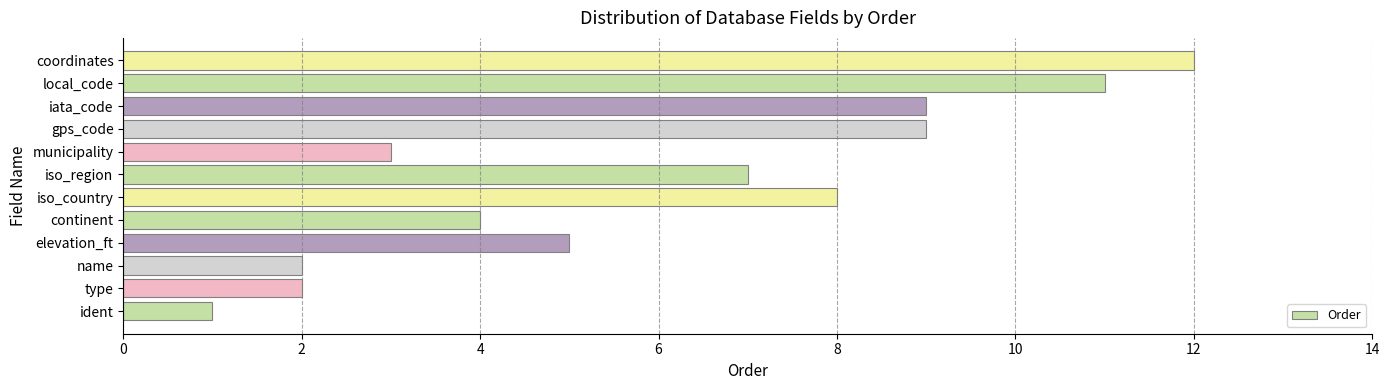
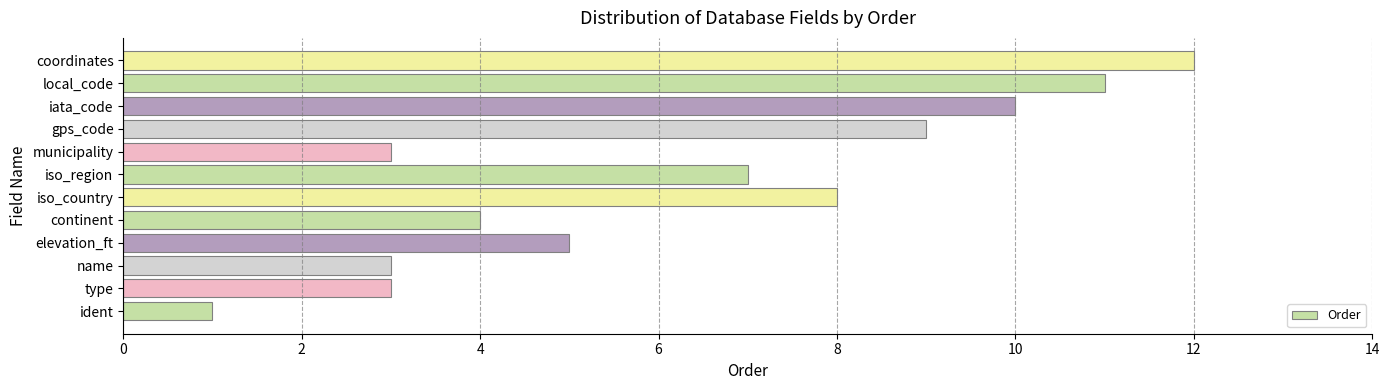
iata_code: 9 -> 10
name: 2 -> 3
type: 2 -> 3
